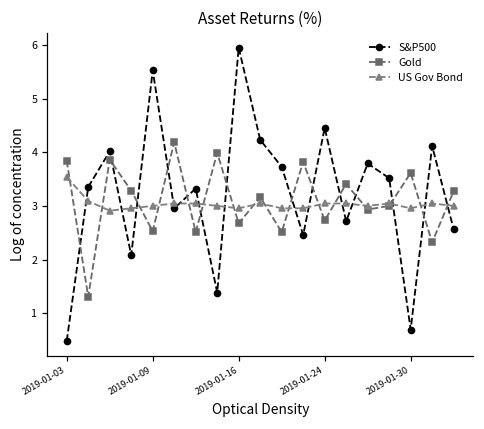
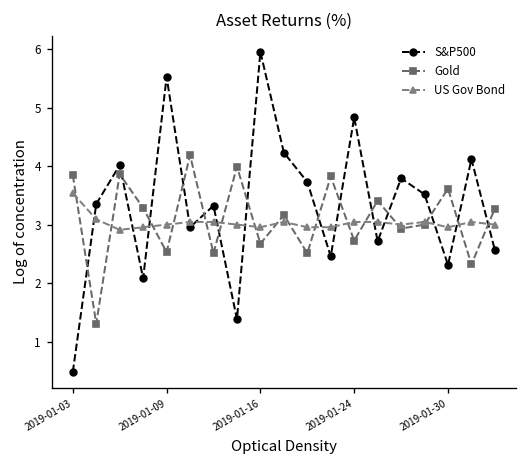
S&P500, 2019-01-24: 4.5 -> 4.8
S&P500, 2019-01-30: 0.7 -> 2.3
